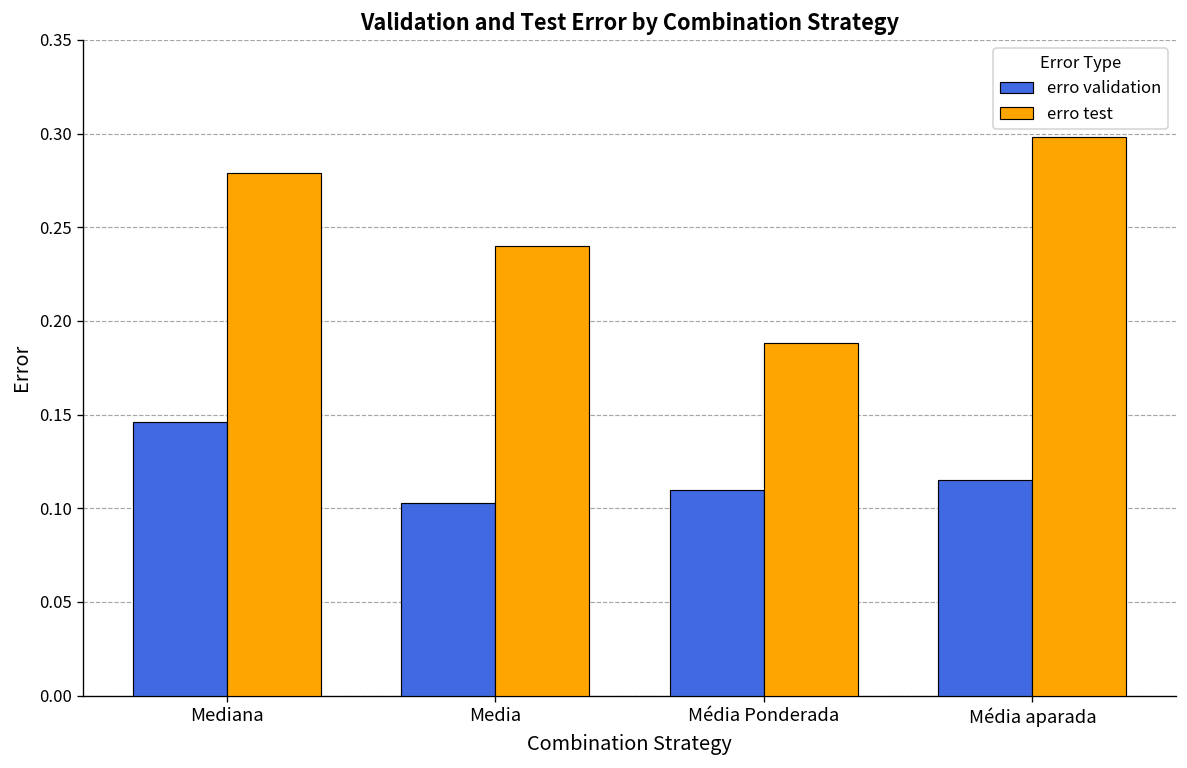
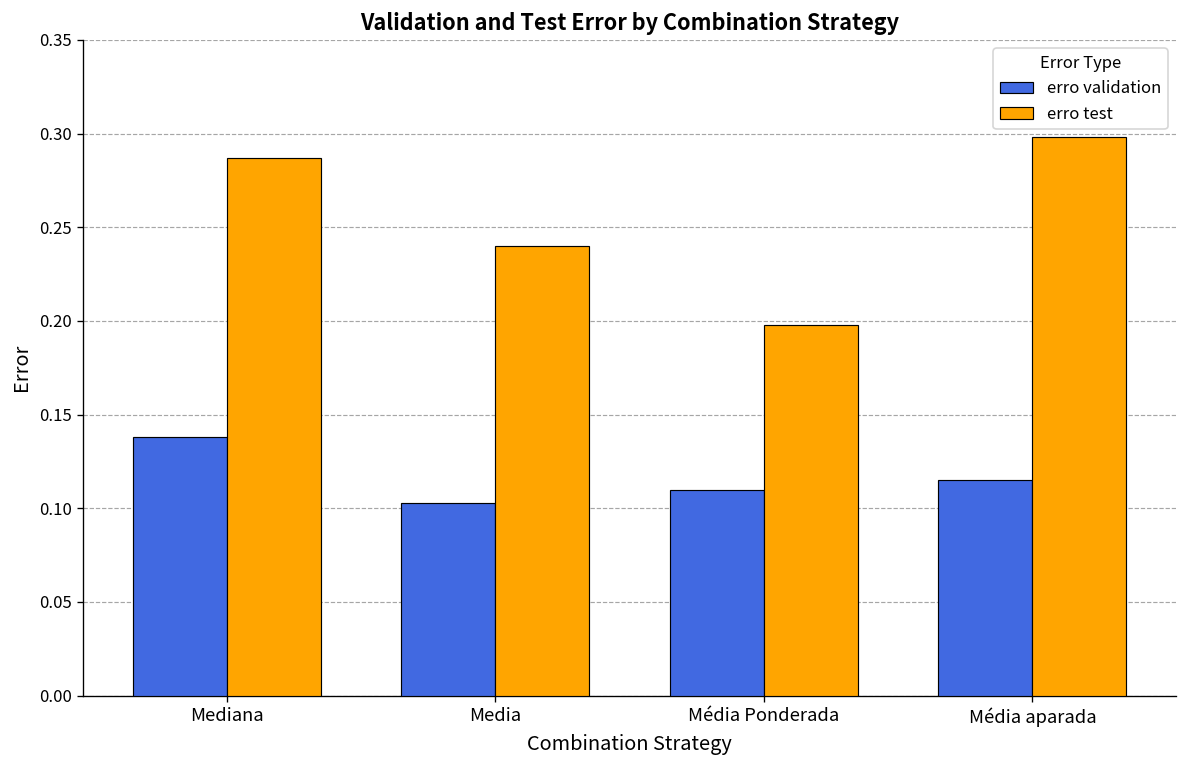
erro validation, Mediana: 0.146 -> 0.138
erro test, Mediana: 0.279 -> 0.287
erro test, Média Ponderada: 0.188 -> 0.198
